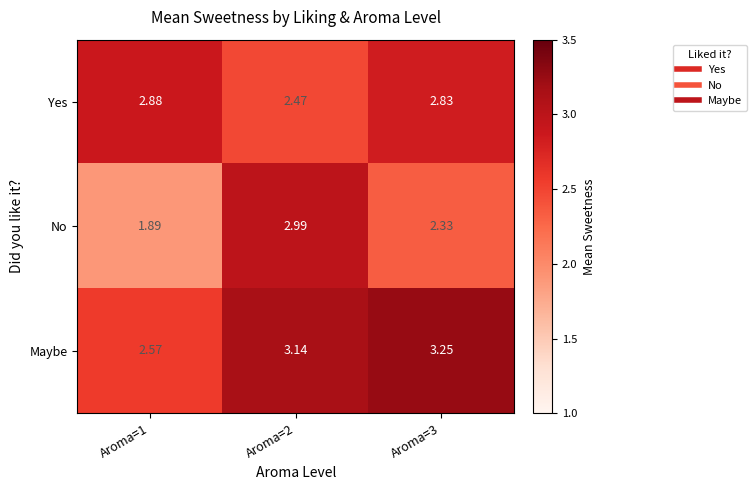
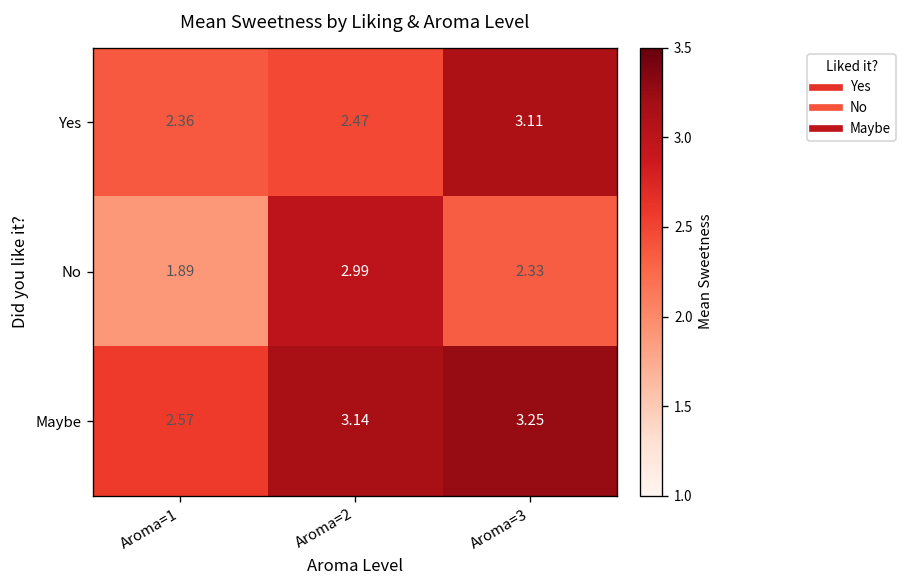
Yes, Aroma=1: 2.88 -> 2.36
Yes, Aroma=3: 2.83 -> 3.11
